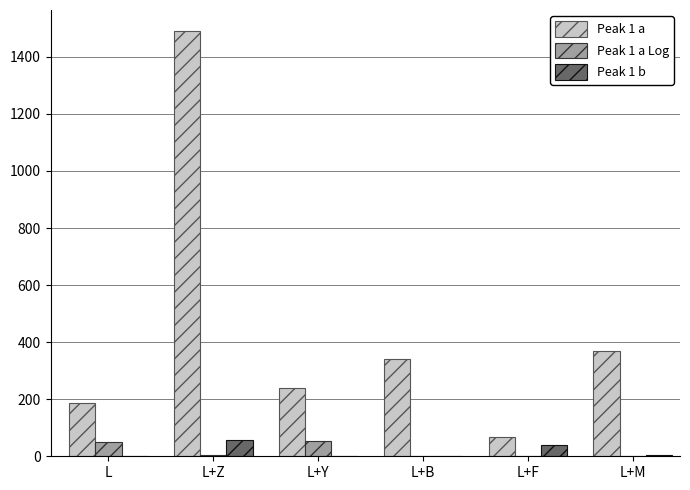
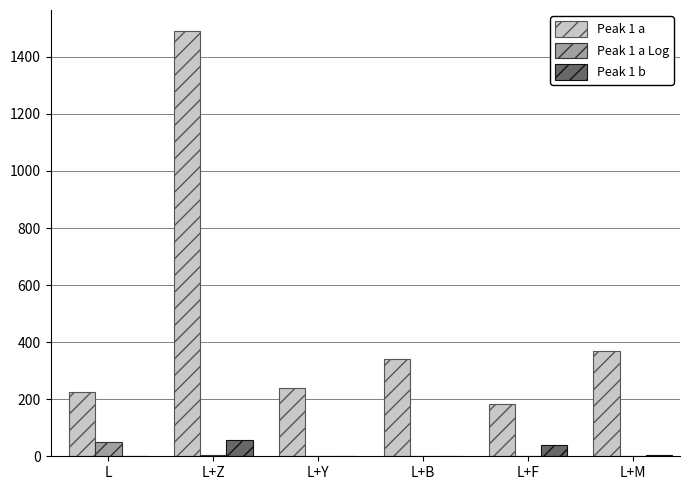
Peak 1 a, L: 190 -> 230
Peak 1 a Log, L+Y: 50 -> 0
Peak 1 a, L+F: 70 -> 180
